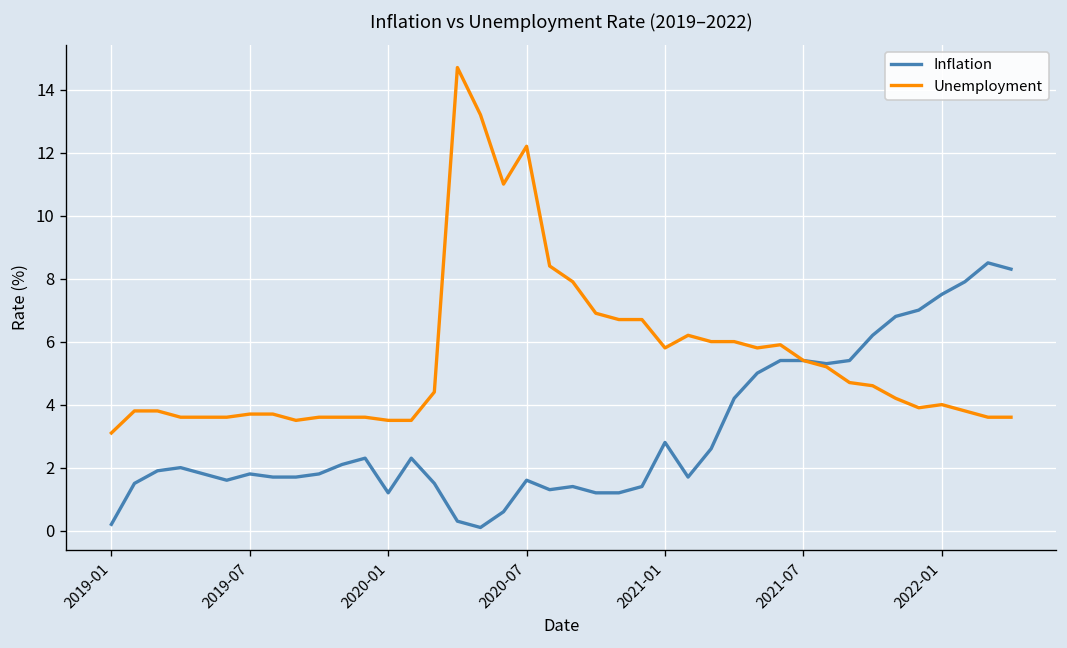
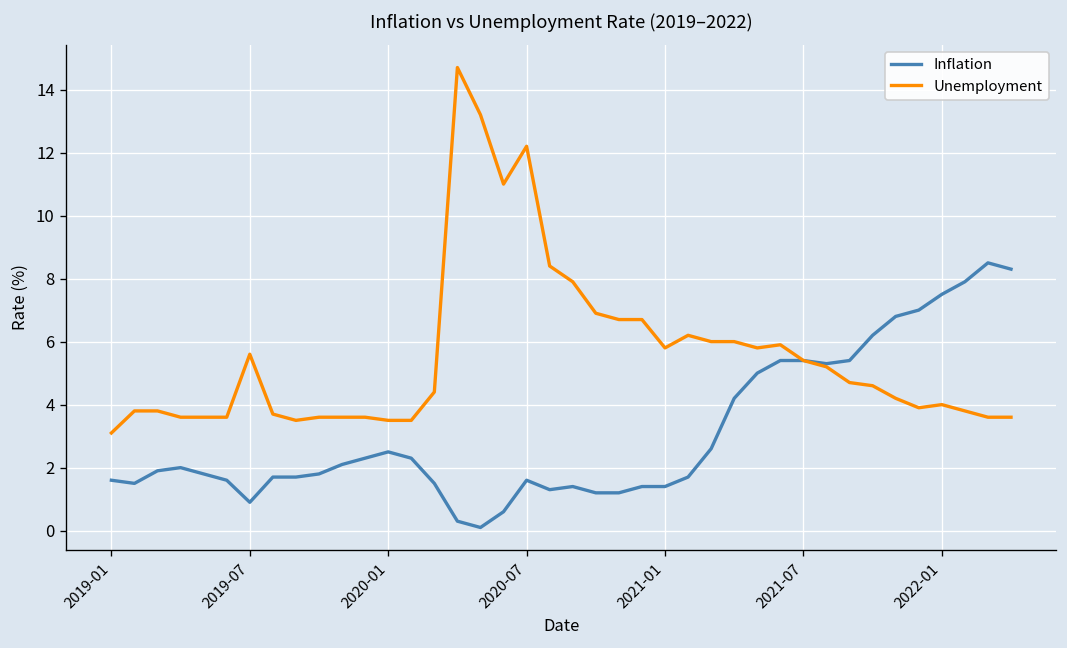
Inflation, 2019-01: 0.2 -> 1.6
Inflation, 2019-07: 1.8 -> 0.9
Unemployment, 2019-07: 3.7 -> 5.6
Inflation, 2020-01: 1.2 -> 2.5
Inflation, 2021-01: 2.8 -> 1.4
